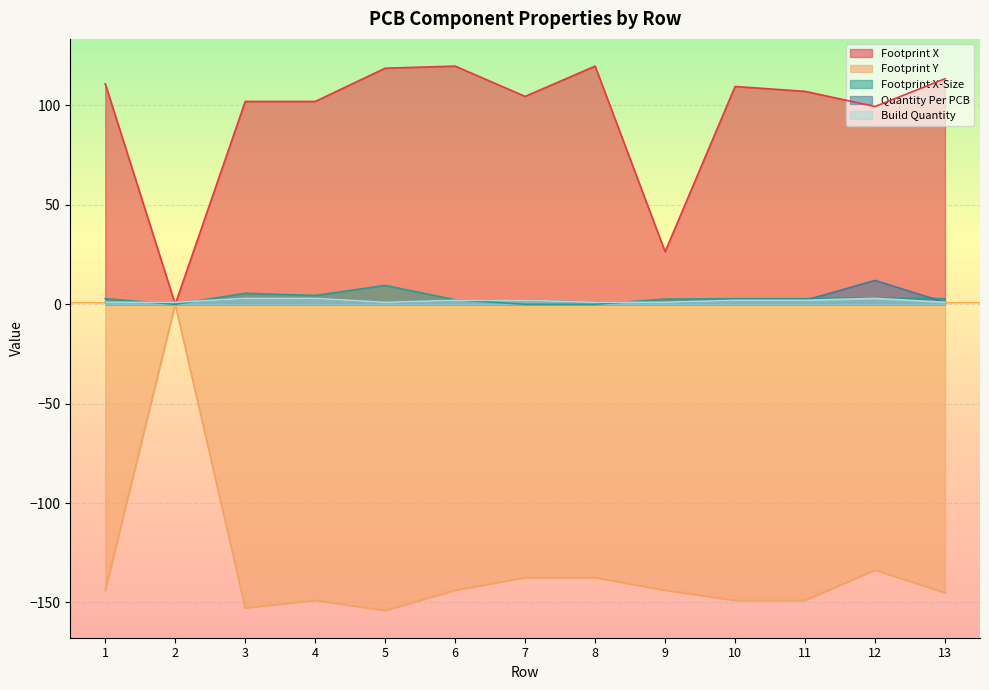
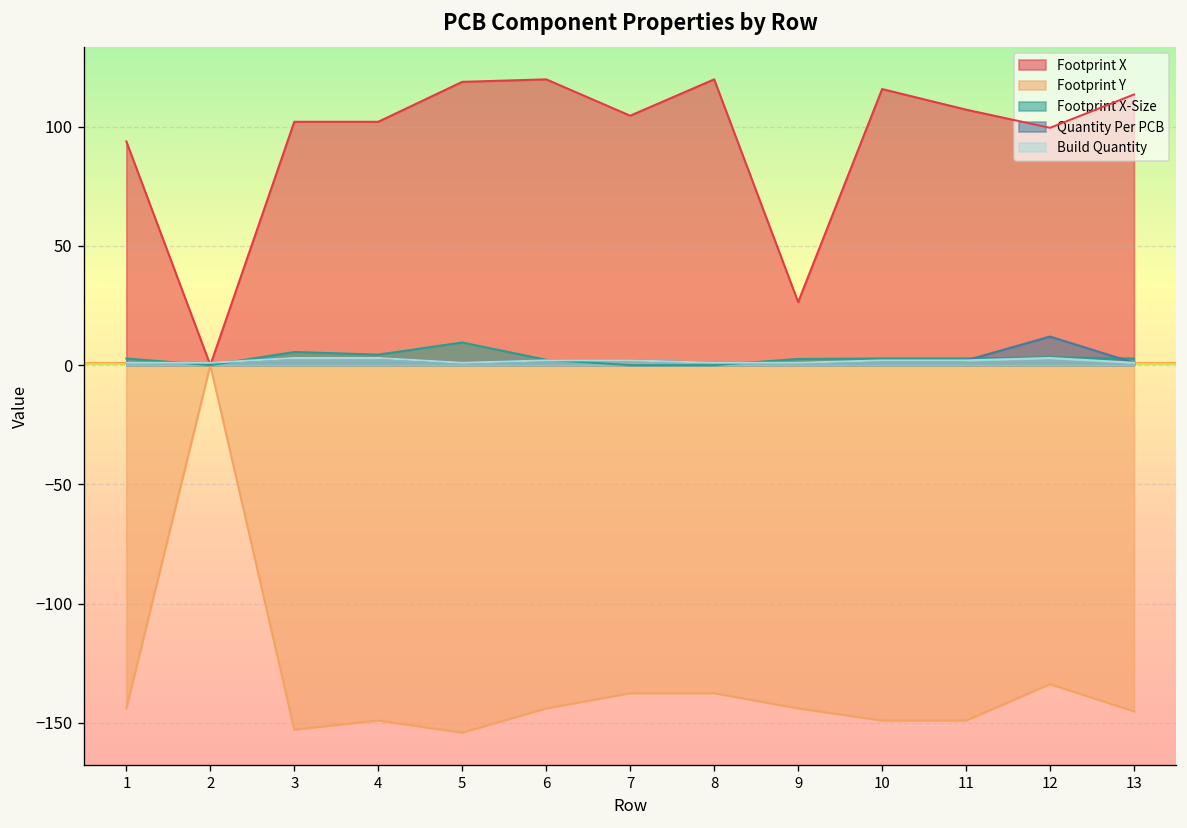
Footprint X, 1: 111 -> 94
Footprint X, 10: 110 -> 116
